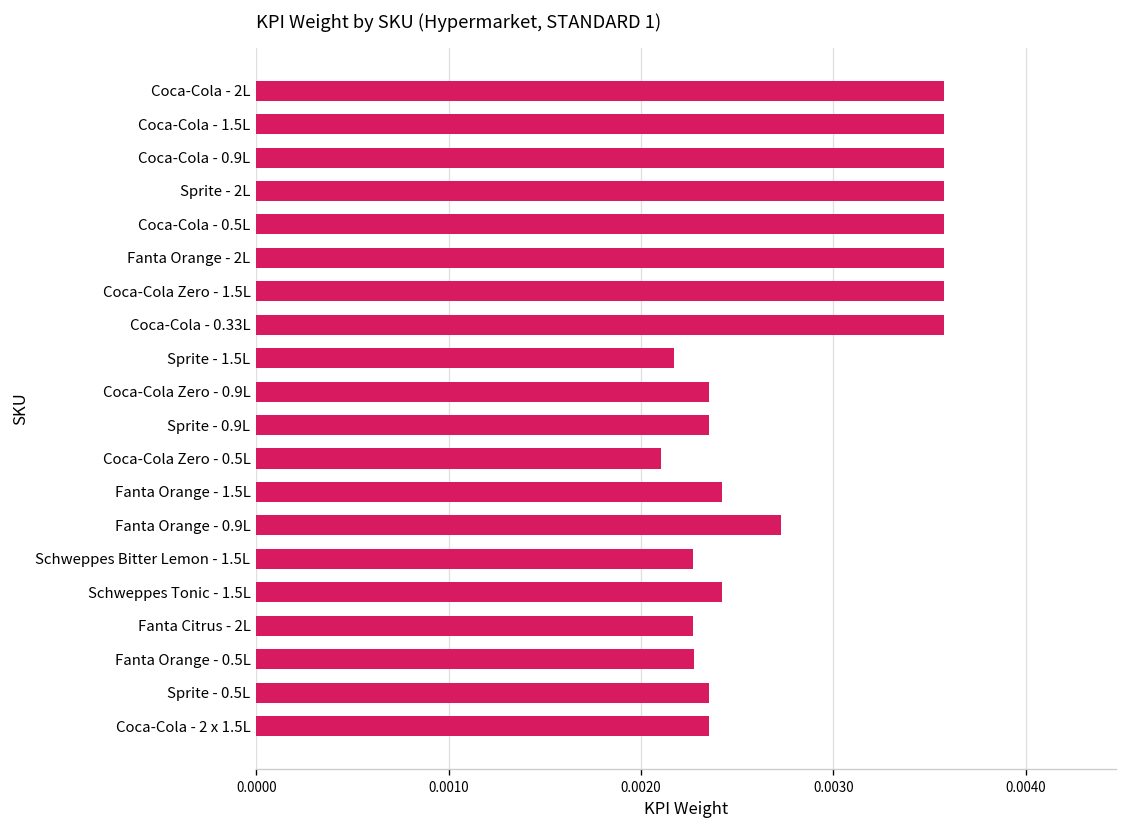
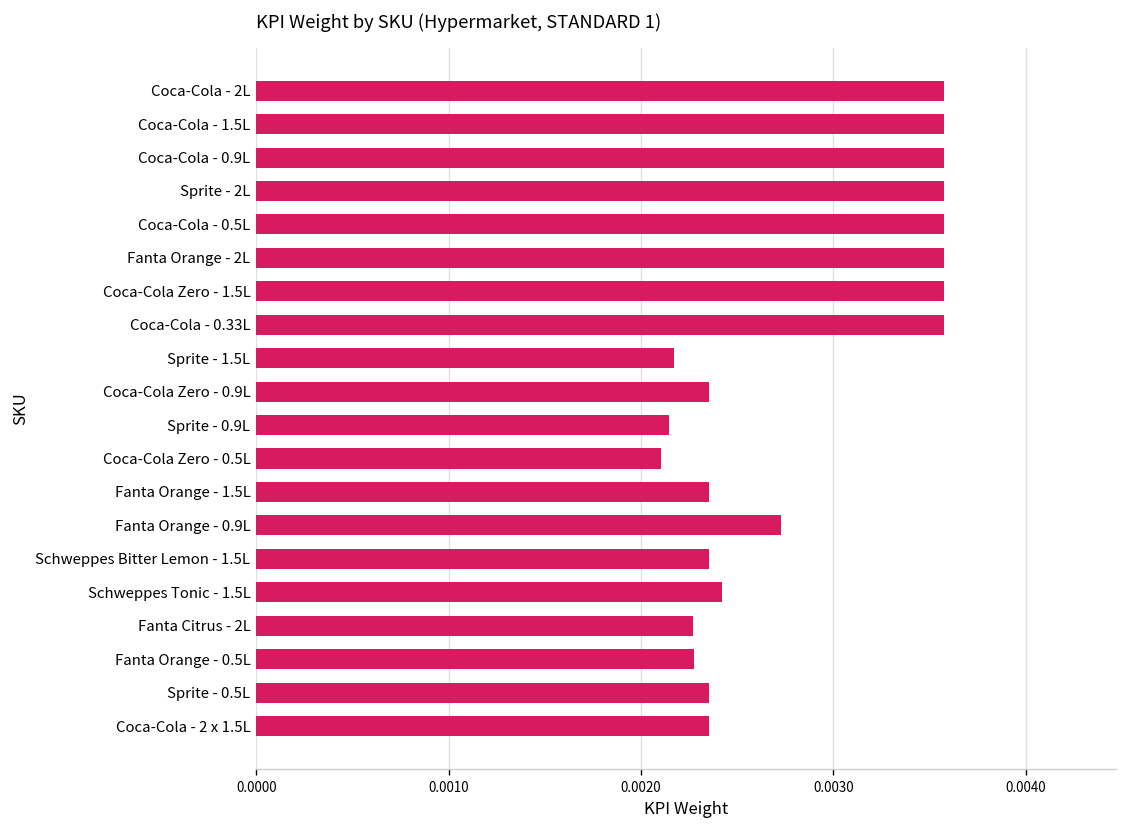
Sprite - 0.9L: 0.00235 -> 0.00215
Fanta Orange - 1.5L: 0.00242 -> 0.00235
Schweppes Bitter Lemon - 1.5L: 0.00227 -> 0.00235
